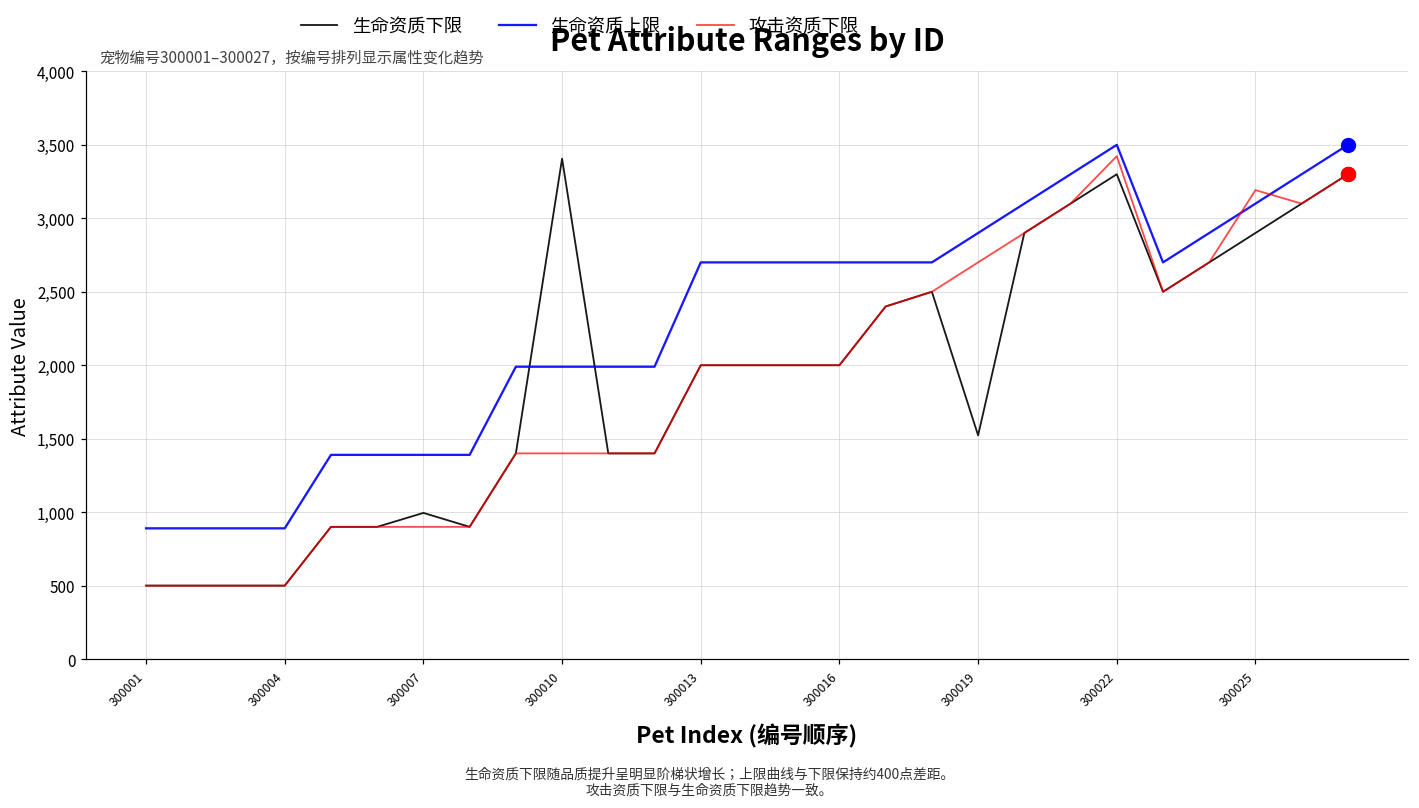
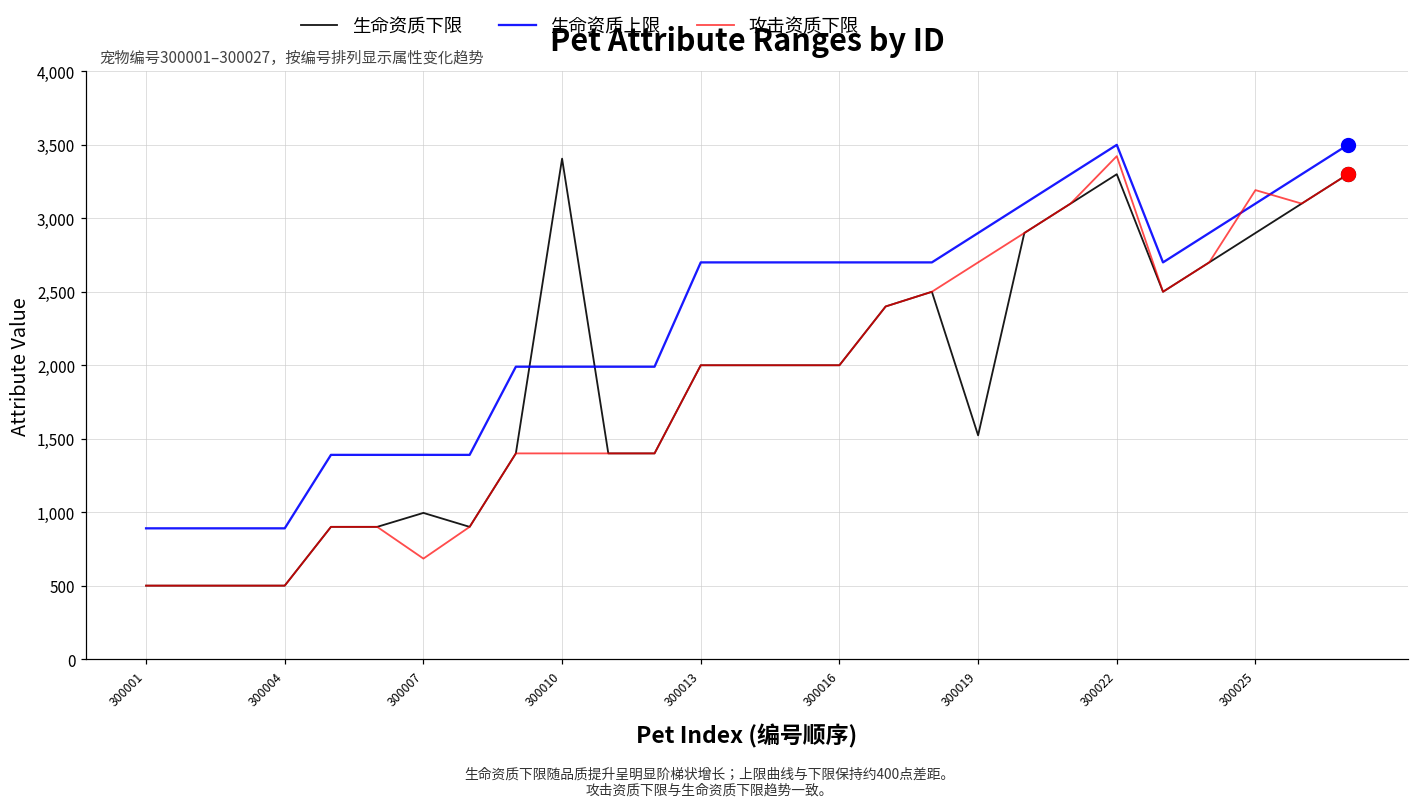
攻击资质下限, 300007: 900 -> 680
